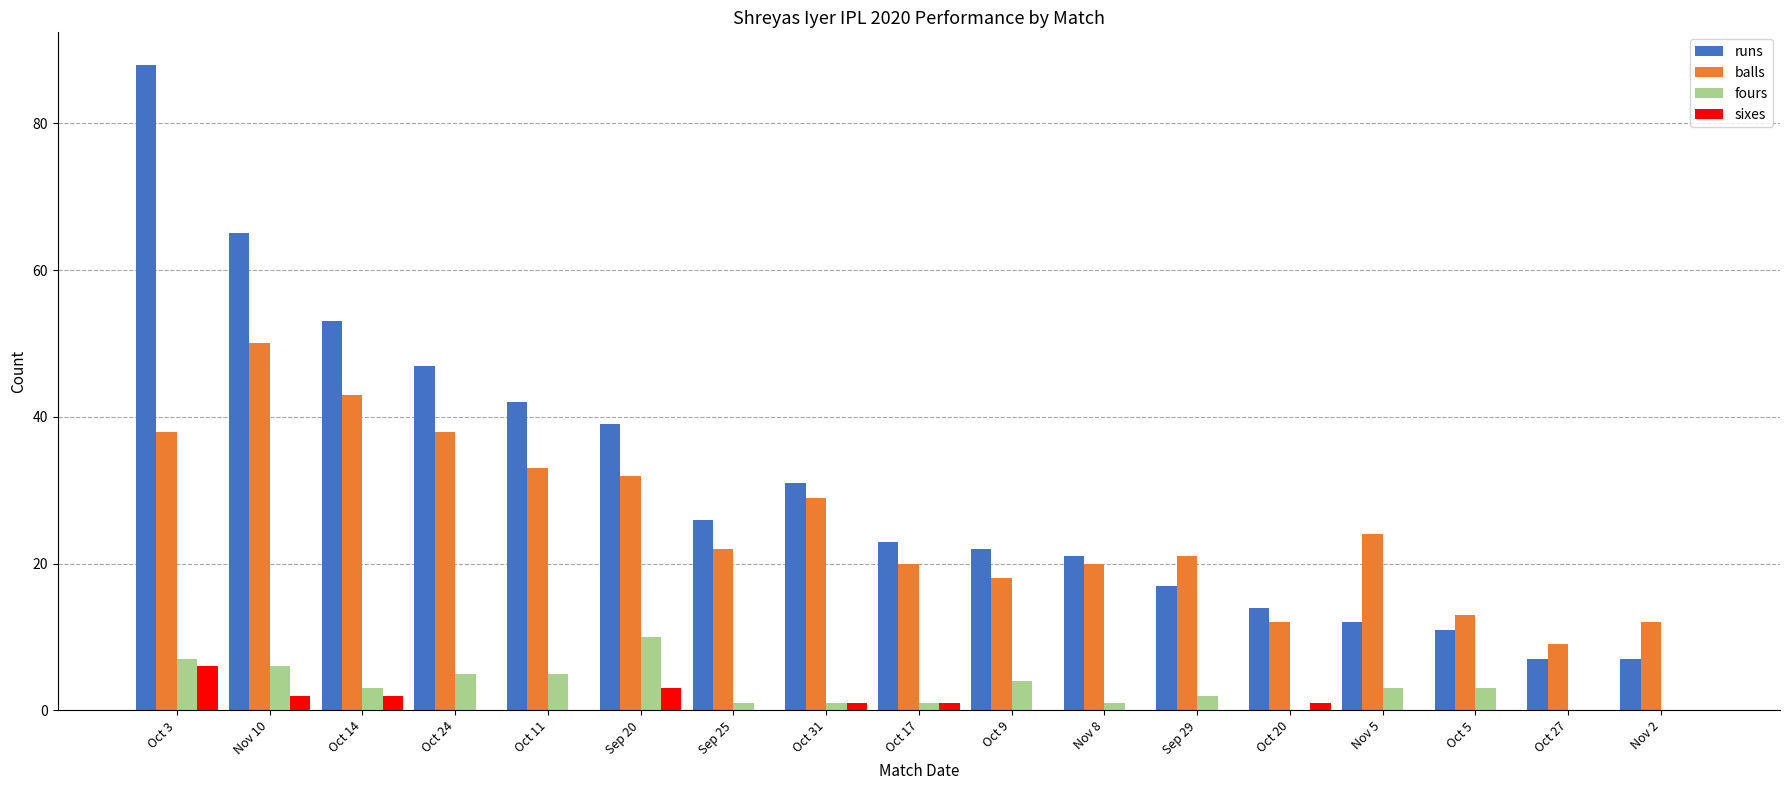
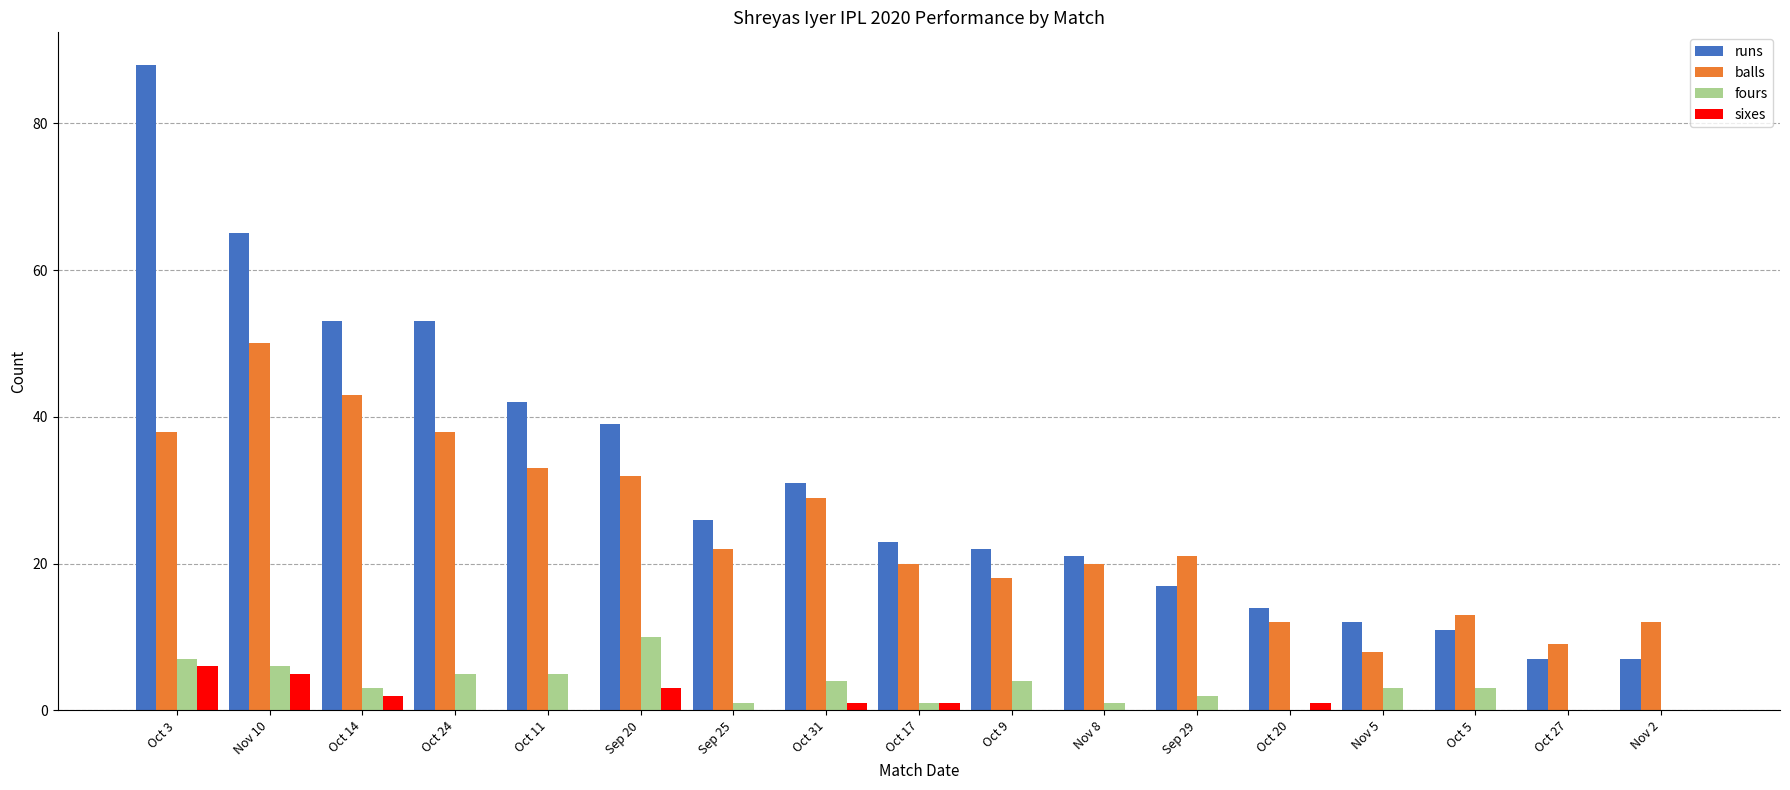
sixes, Nov 10: 2 -> 5
runs, Oct 24: 47 -> 53
fours, Oct 31: 1 -> 4
balls, Nov 5: 24 -> 8
